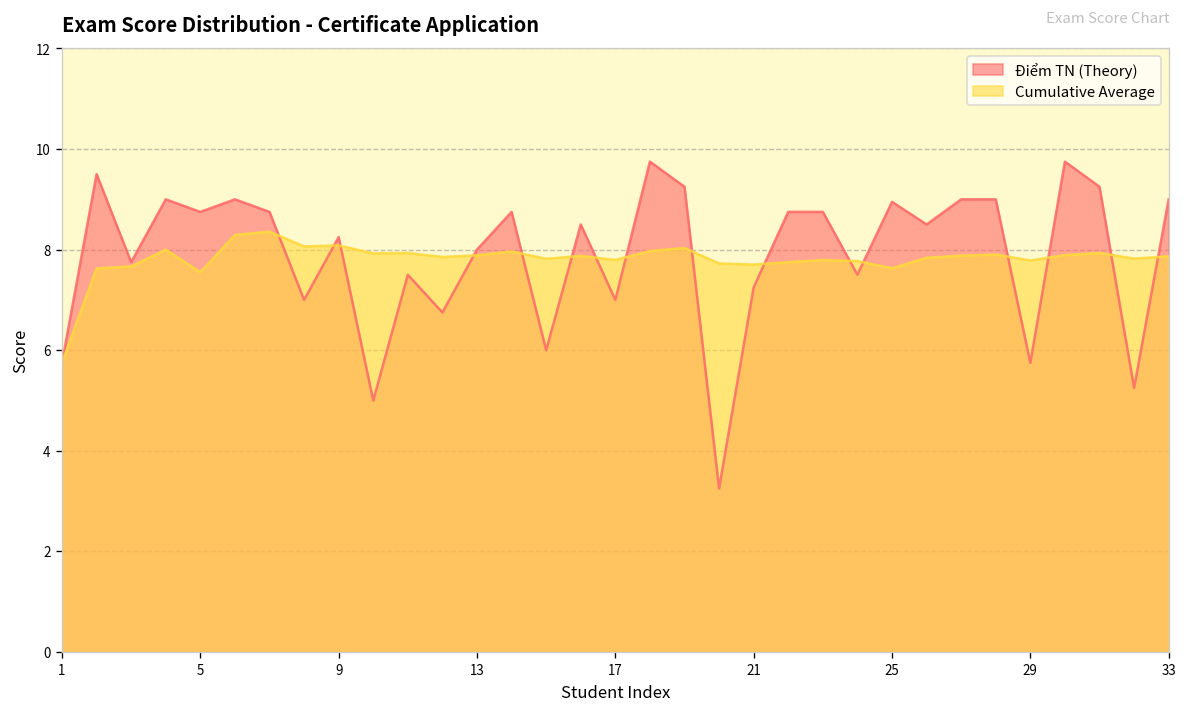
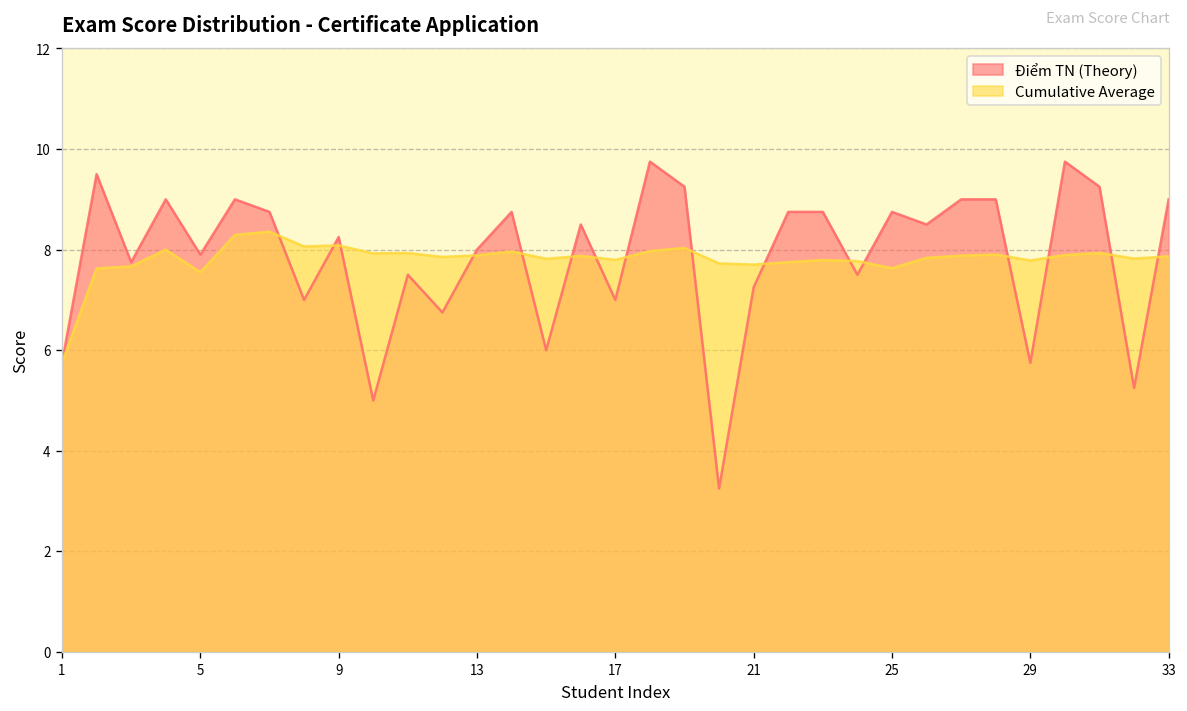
Điểm TN (Theory), 5: 8.8 -> 7.9
Điểm TN (Theory), 25: 9.0 -> 8.8
